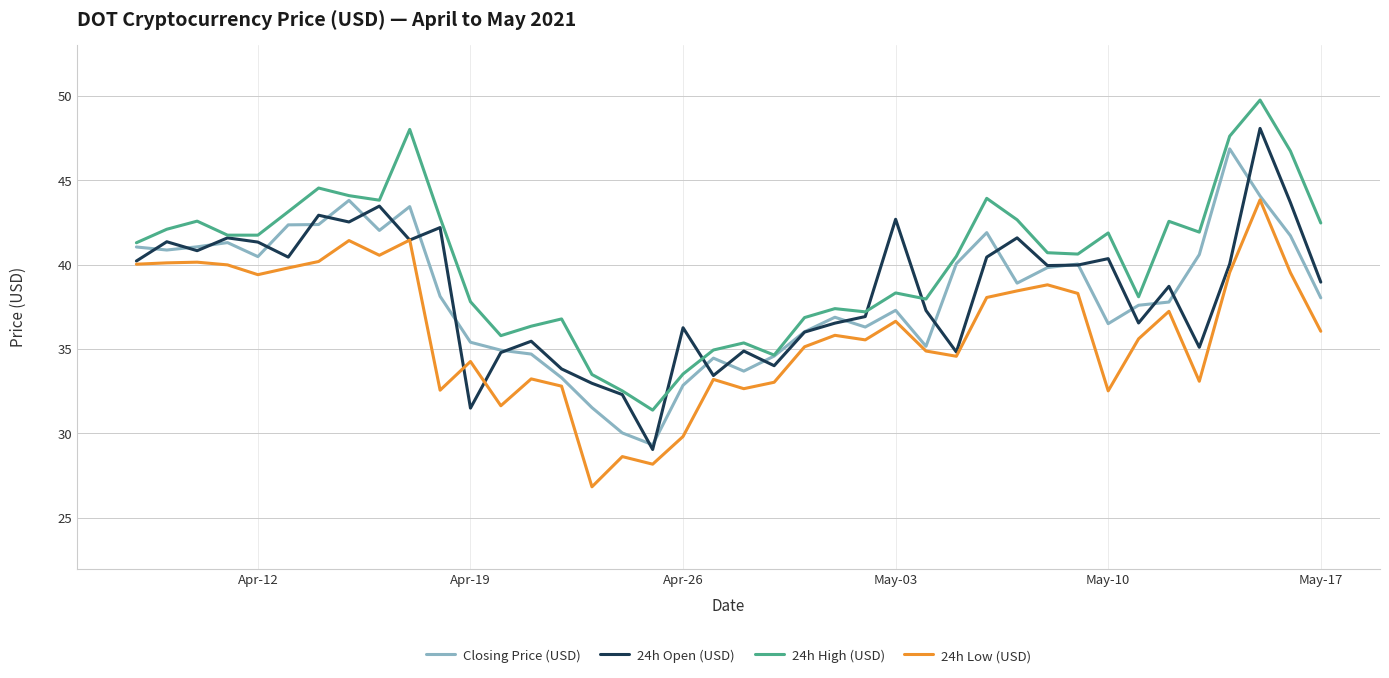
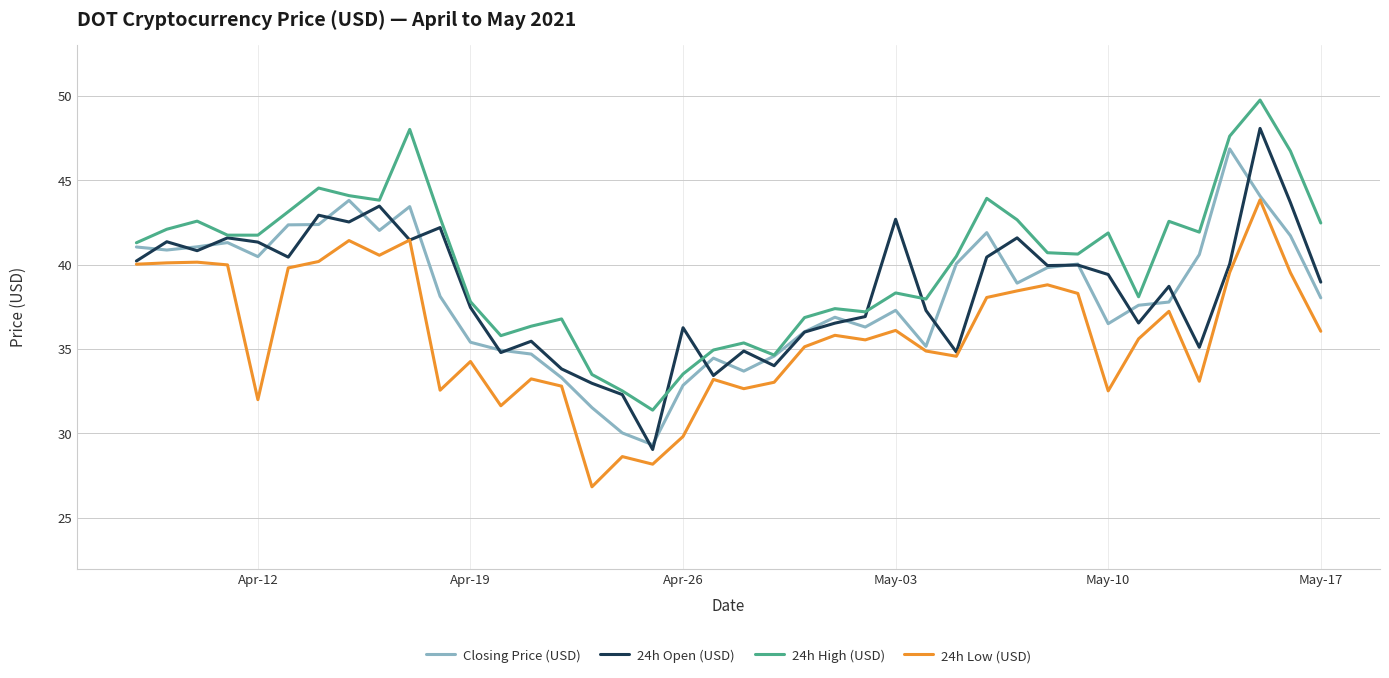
24h Low (USD), Apr-12: 39.4 -> 32.0
24h Open (USD), Apr-19: 31.5 -> 37.5
24h Low (USD), May-03: 36.6 -> 36.1
24h Open (USD), May-10: 40.4 -> 39.4
